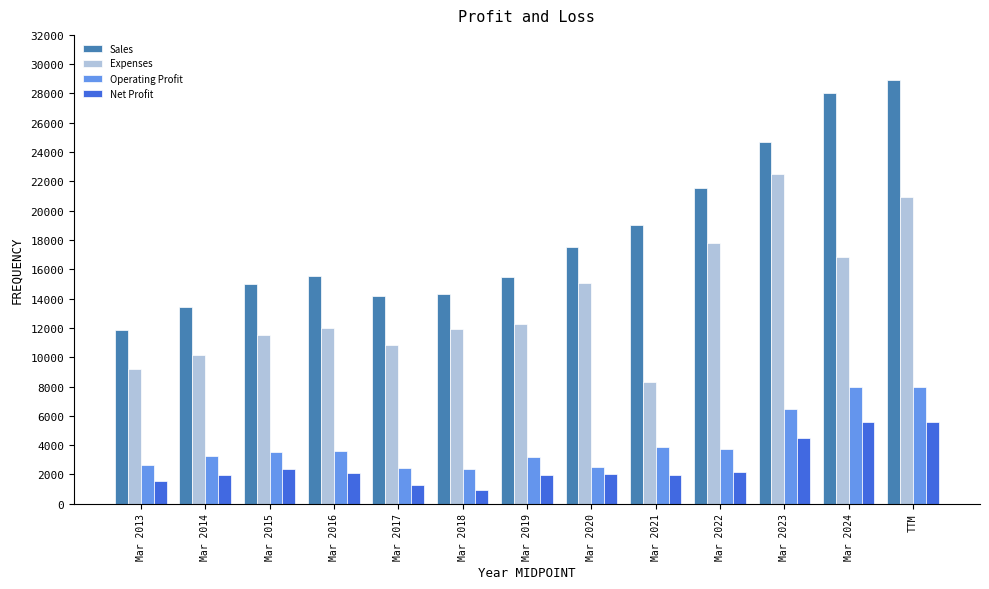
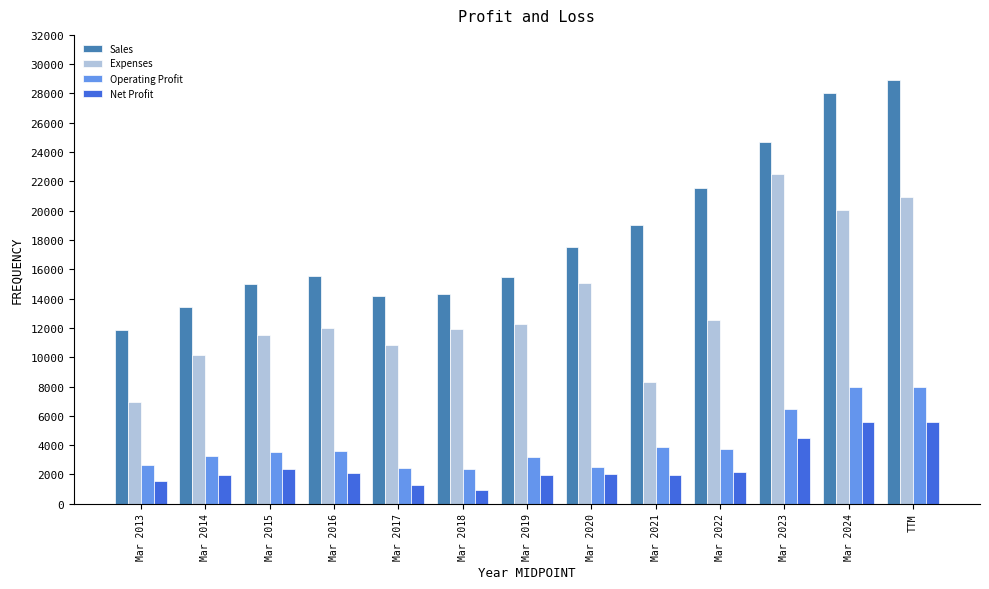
Expenses, Mar 2013: 9200 -> 6900
Expenses, Mar 2022: 17800 -> 12500
Expenses, Mar 2024: 16800 -> 20100
